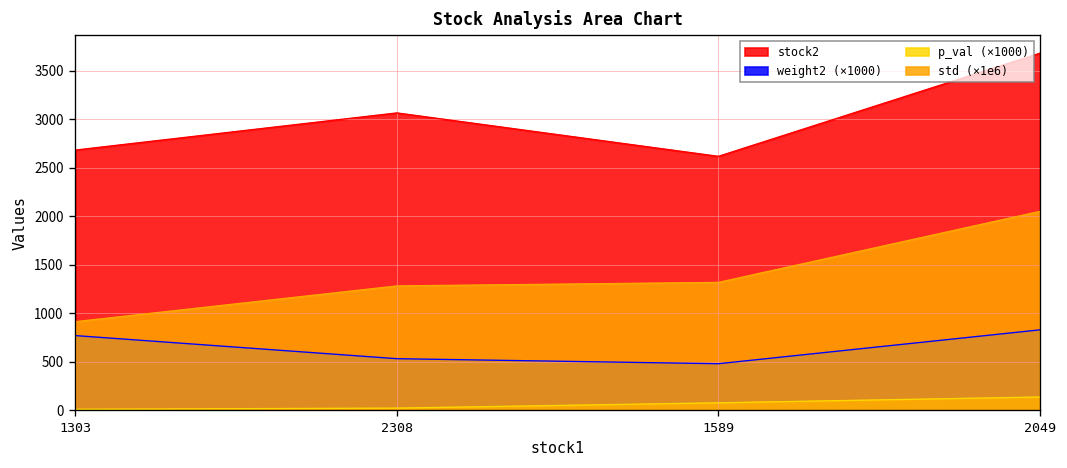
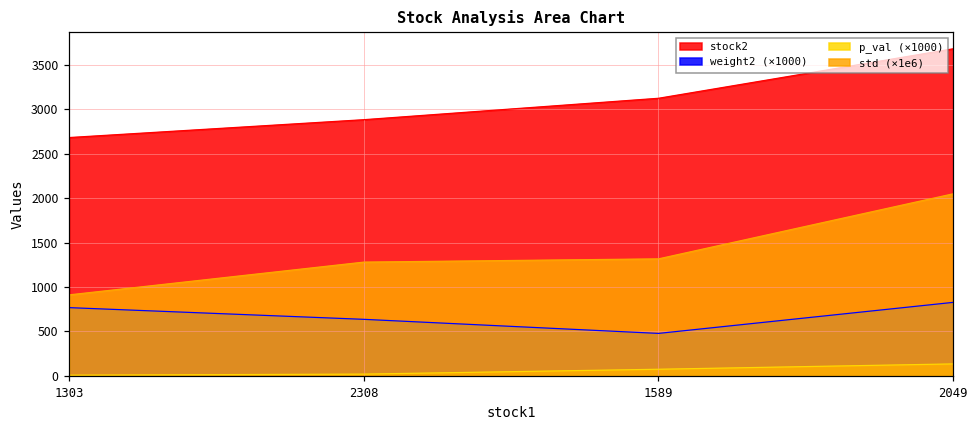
stock2, 2308: 3100 -> 2900
weight2 (×1000), 2308: 500 -> 600
stock2, 1589: 2600 -> 3100
